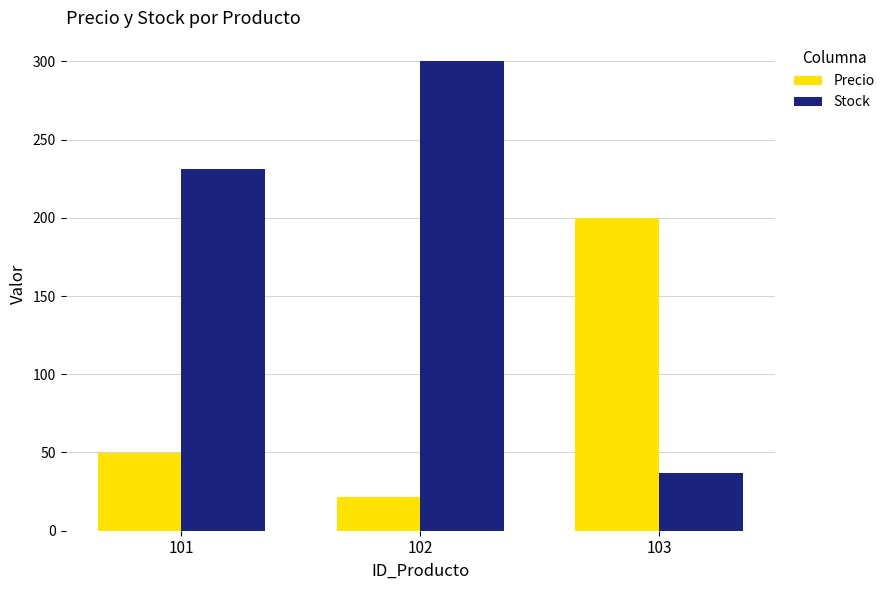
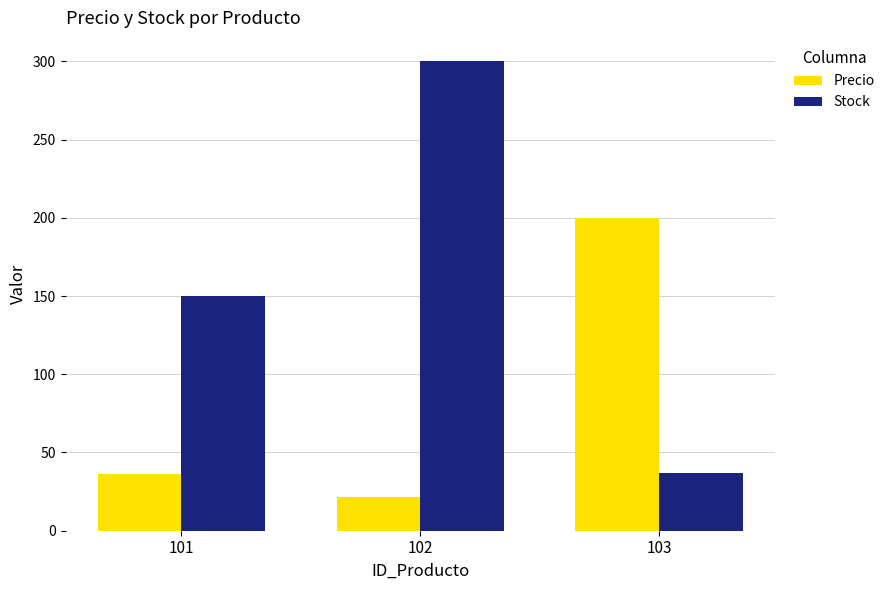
Precio, 101: 50 -> 36
Stock, 101: 231 -> 150
